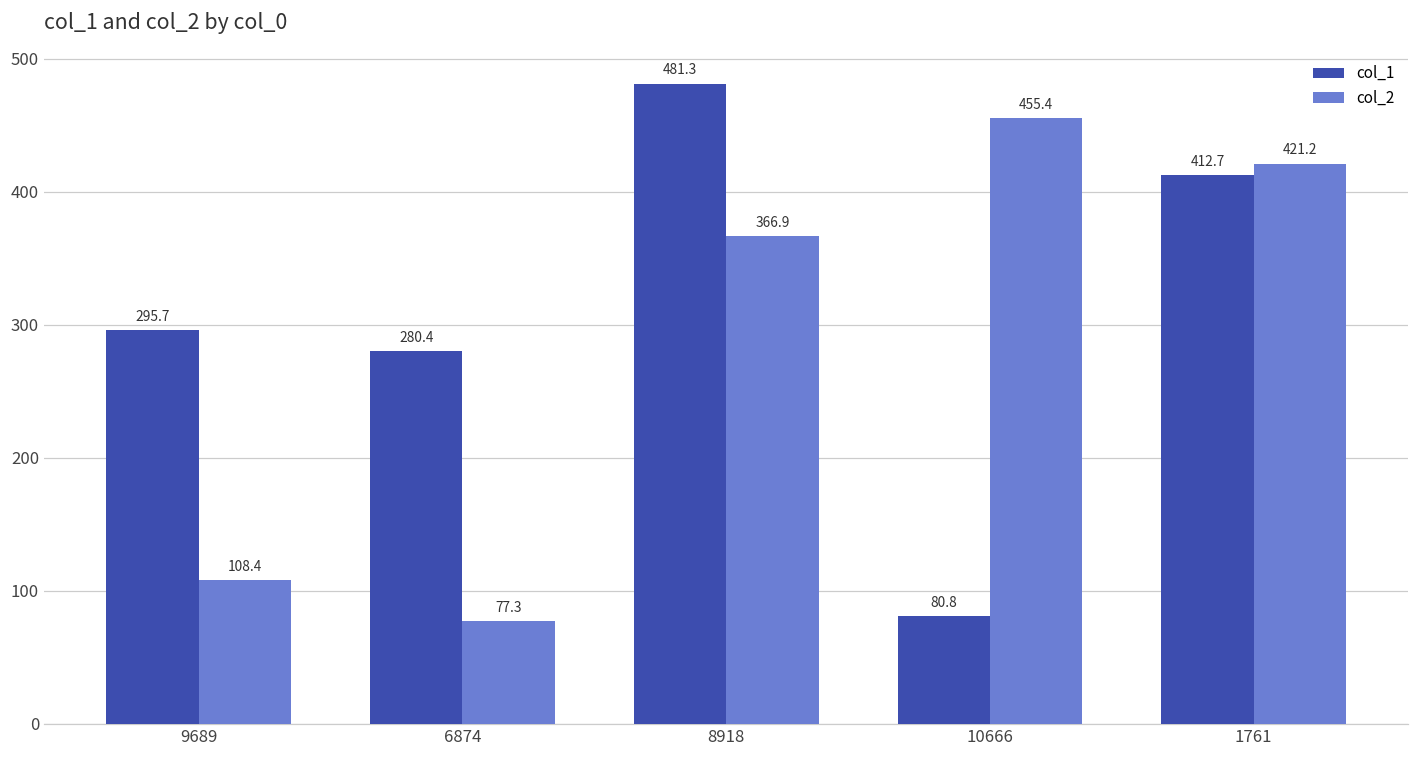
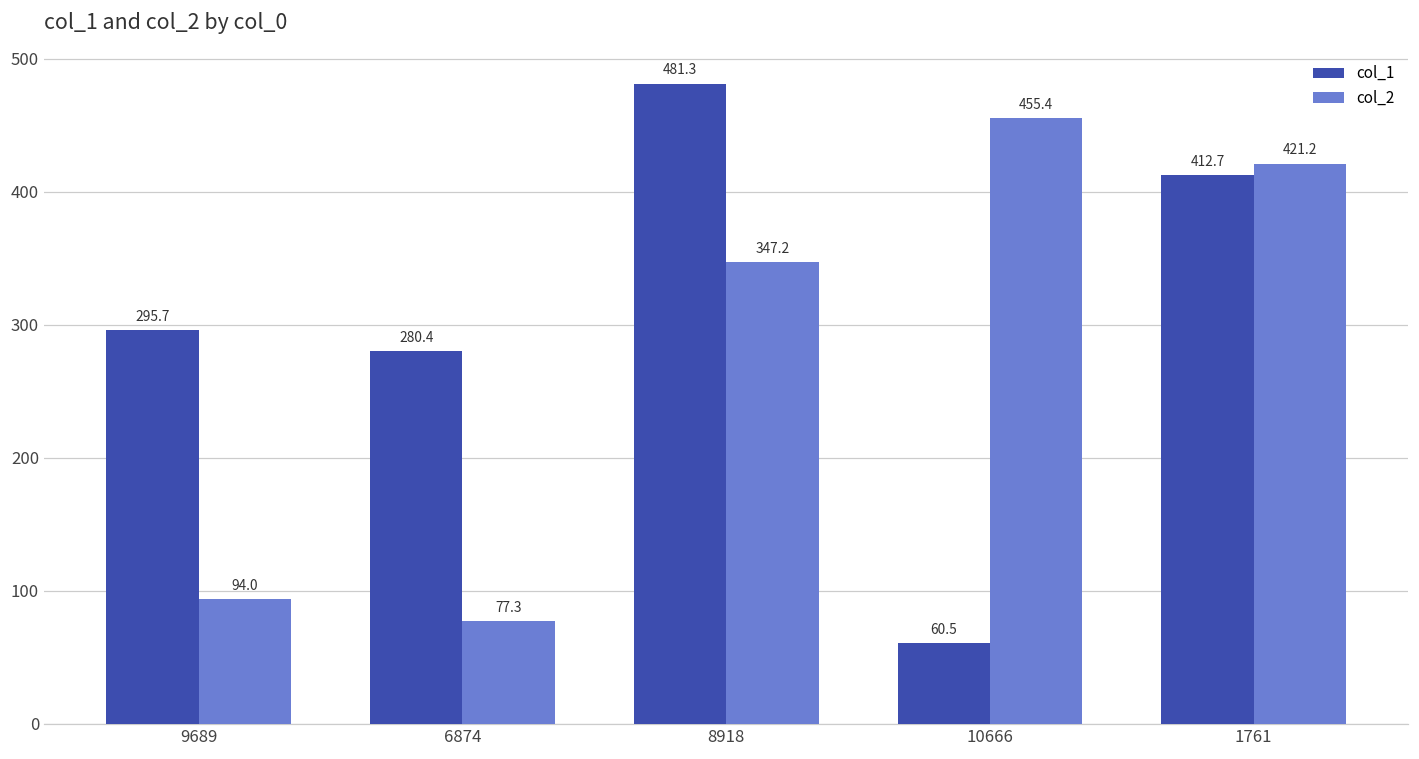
col_2, 9689: 108.4 -> 94.0
col_2, 8918: 366.9 -> 347.2
col_1, 10666: 80.8 -> 60.5
